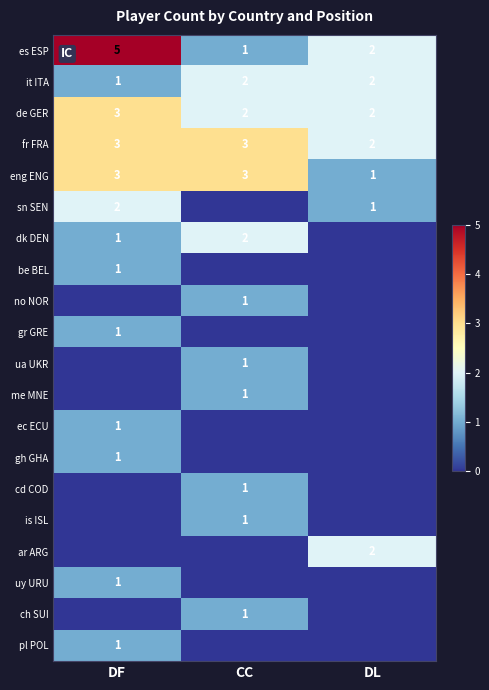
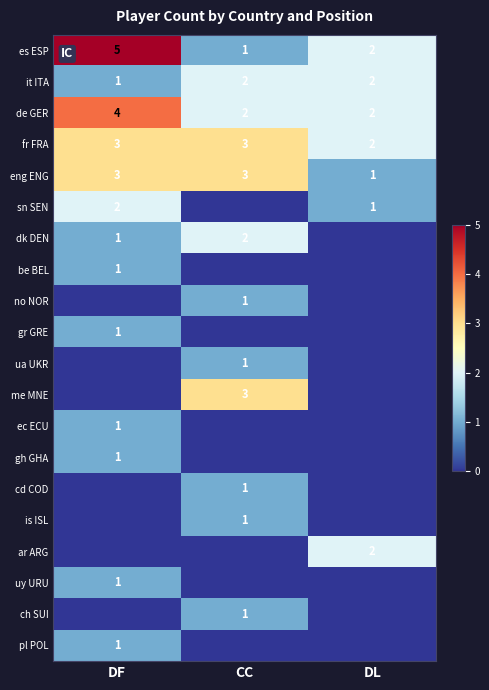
de GER, DF: 3 -> 4
me MNE, CC: 1 -> 3
